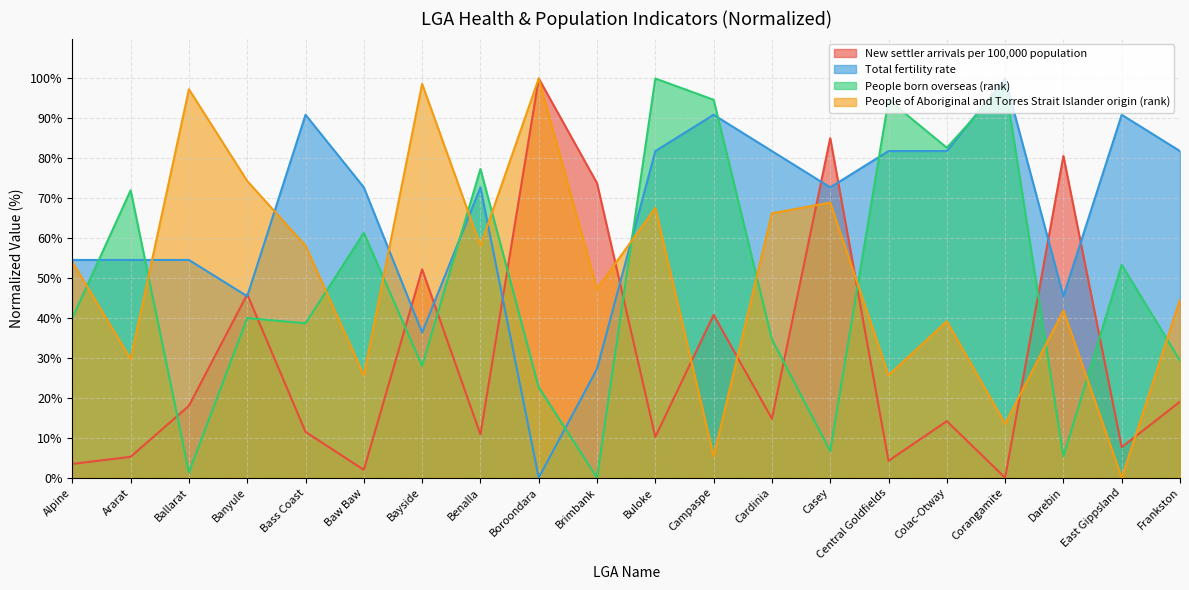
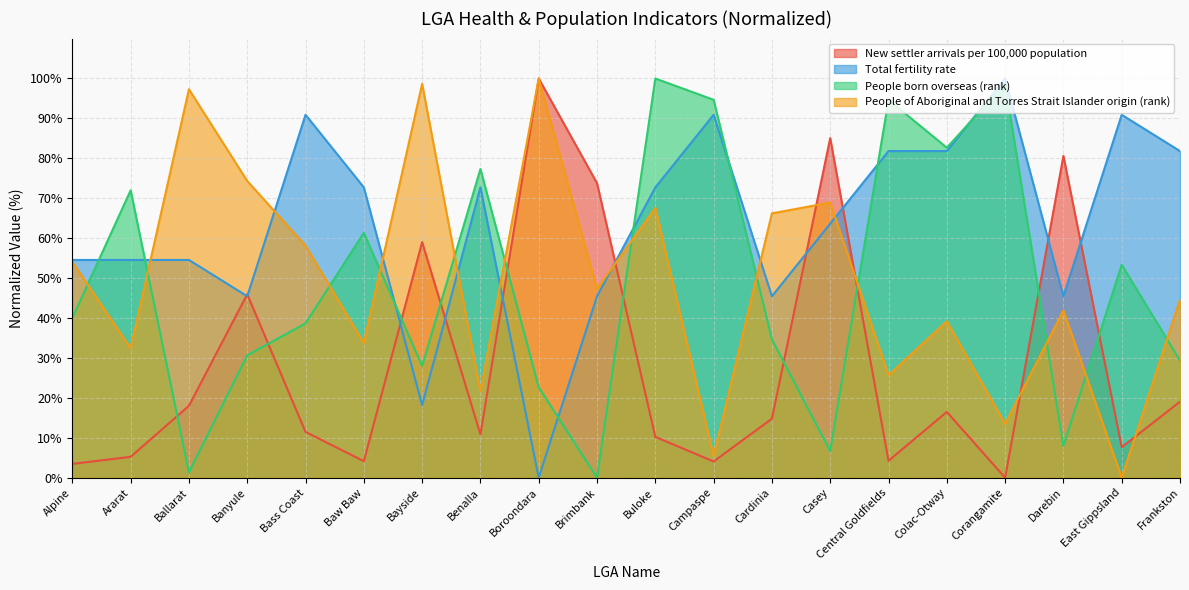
People of Aboriginal and Torres Strait Islander origin (rank), Ararat: 30% -> 32%
People born overseas (rank), Banyule: 40% -> 31%
New settler arrivals per 100,000 population, Baw Baw: 2% -> 4%
People of Aboriginal and Torres Strait Islander origin (rank), Baw Baw: 26% -> 34%
New settler arrivals per 100,000 population, Bayside: 52% -> 59%
Total fertility rate, Bayside: 36% -> 18%
People of Aboriginal and Torres Strait Islander origin (rank), Benalla: 58% -> 22%
Total fertility rate, Brimbank: 27% -> 45%
Total fertility rate, Buloke: 82% -> 73%
New settler arrivals per 100,000 population, Campaspe: 41% -> 4%
Total fertility rate, Cardinia: 82% -> 45%
Total fertility rate, Casey: 73% -> 64%
New settler arrivals per 100,000 population, Colac-Otway: 14% -> 16%
People born overseas (rank), Darebin: 5% -> 8%
